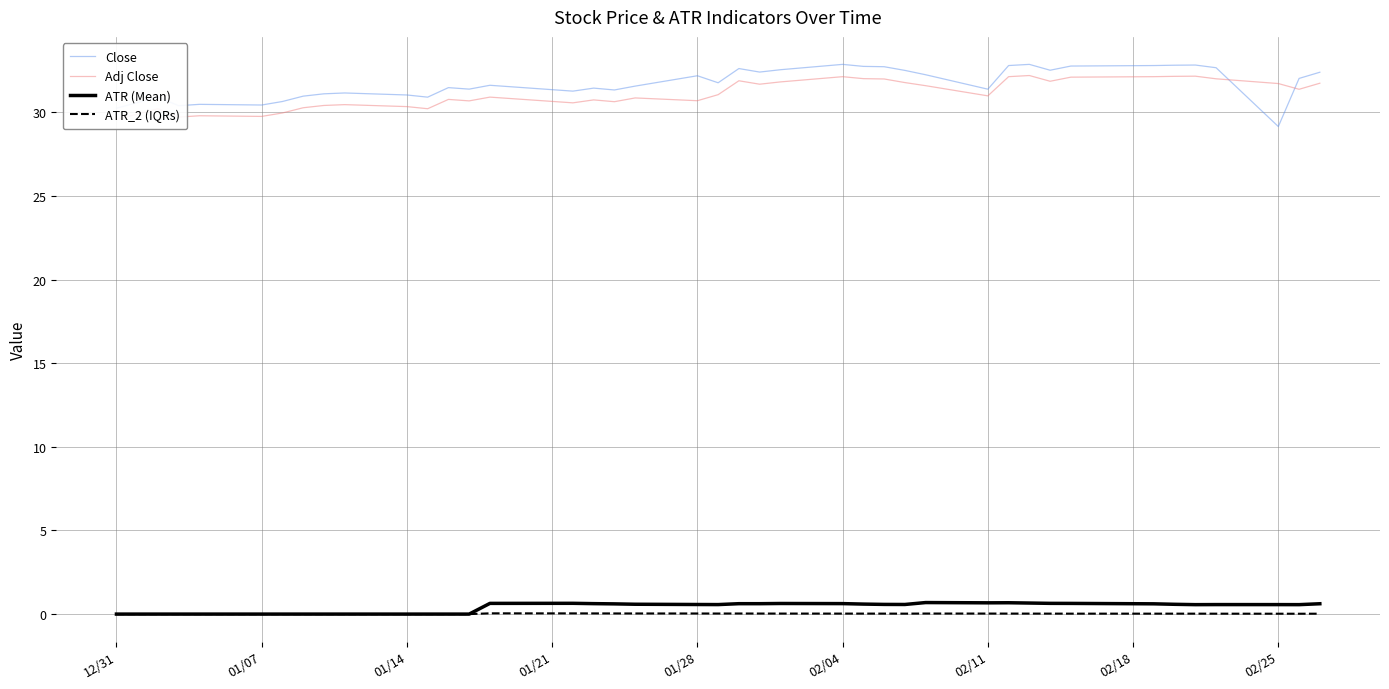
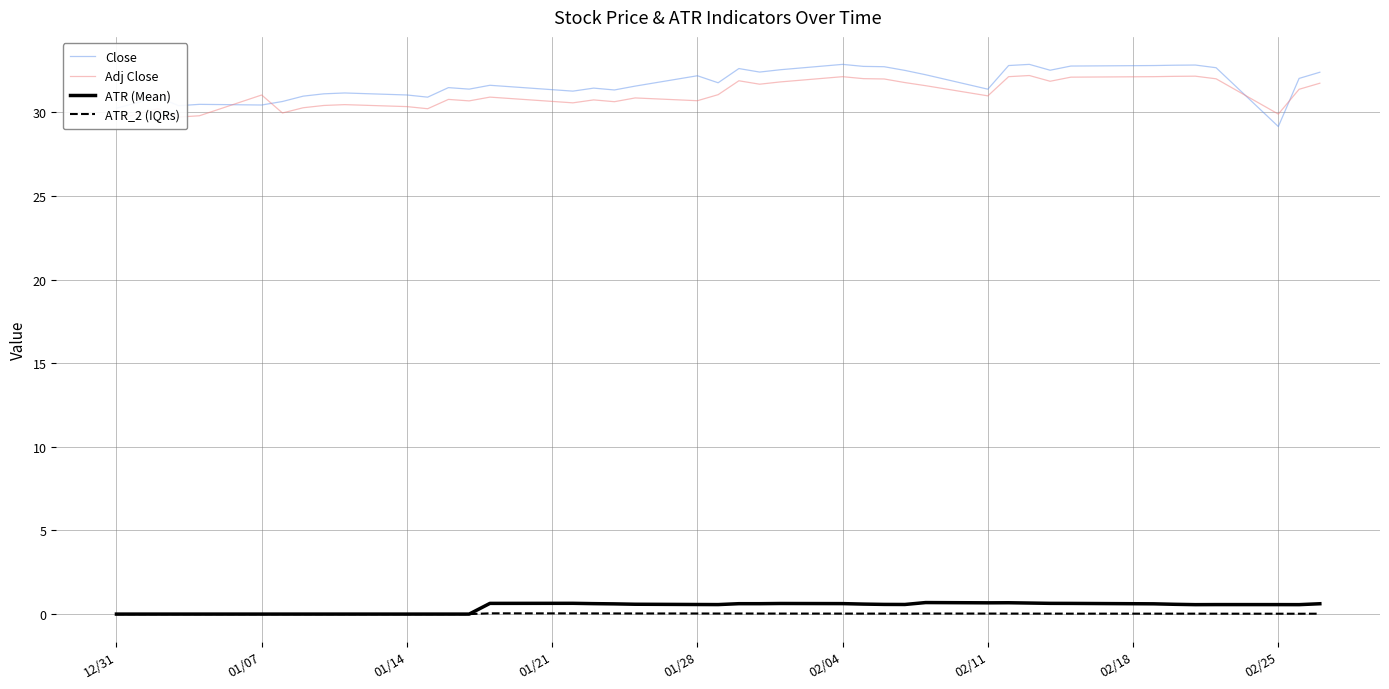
Adj Close, 01/07: 29.8 -> 31.0
Adj Close, 02/25: 31.7 -> 29.9
